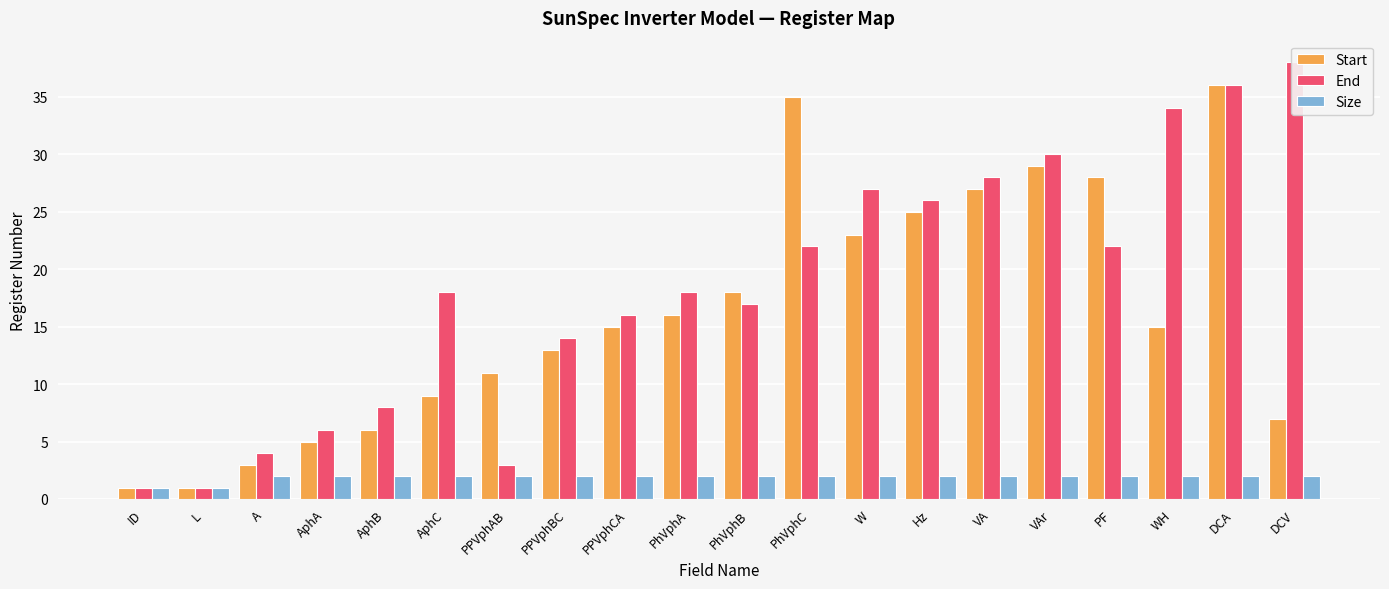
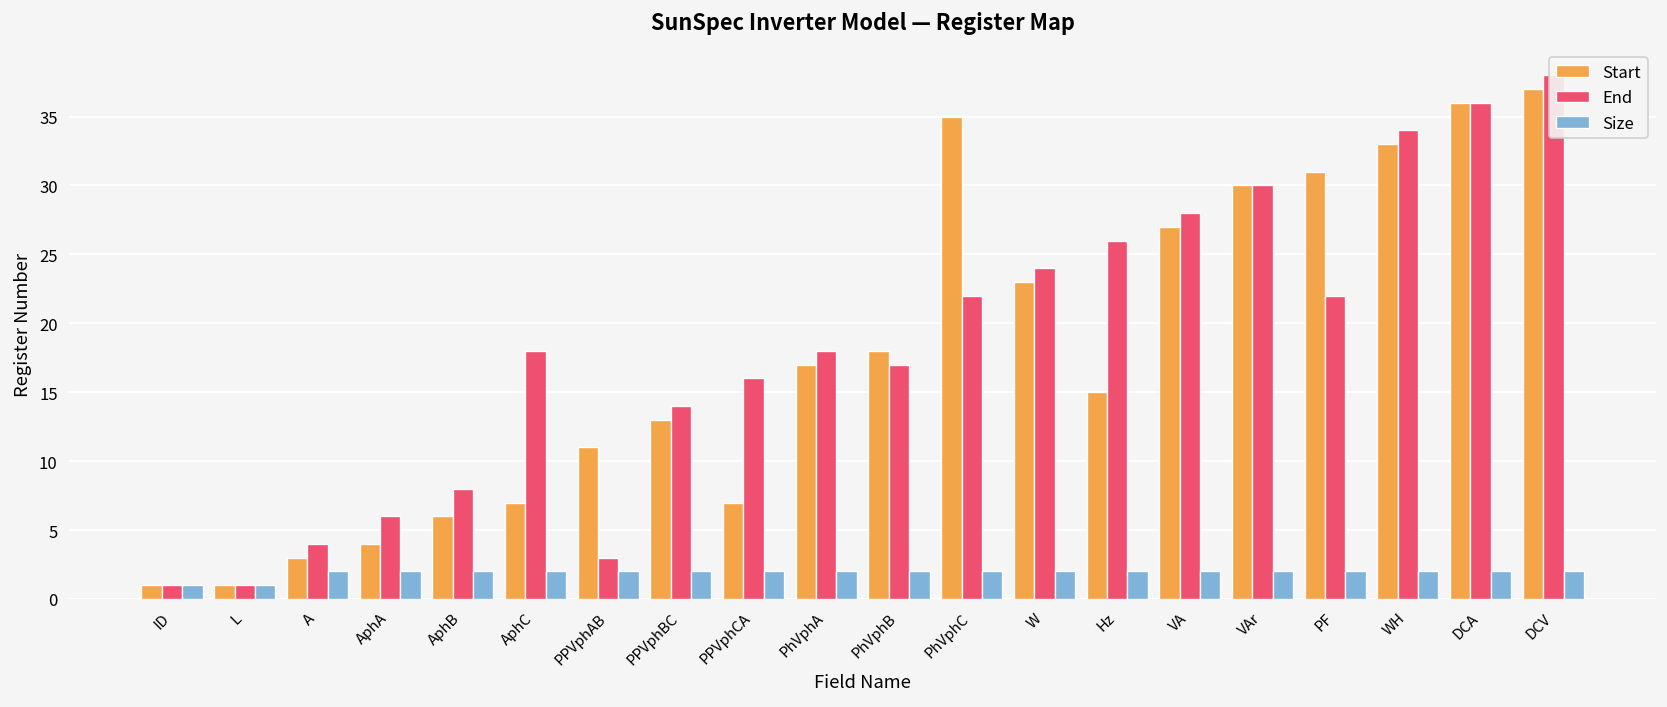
Start, AphA: 5 -> 4
Start, AphC: 9 -> 7
Start, PPVphCA: 15 -> 7
Start, PhVphA: 16 -> 17
End, W: 27 -> 24
Start, Hz: 25 -> 15
Start, VAr: 29 -> 30
Start, PF: 28 -> 31
Start, WH: 15 -> 33
Start, DCV: 7 -> 37
